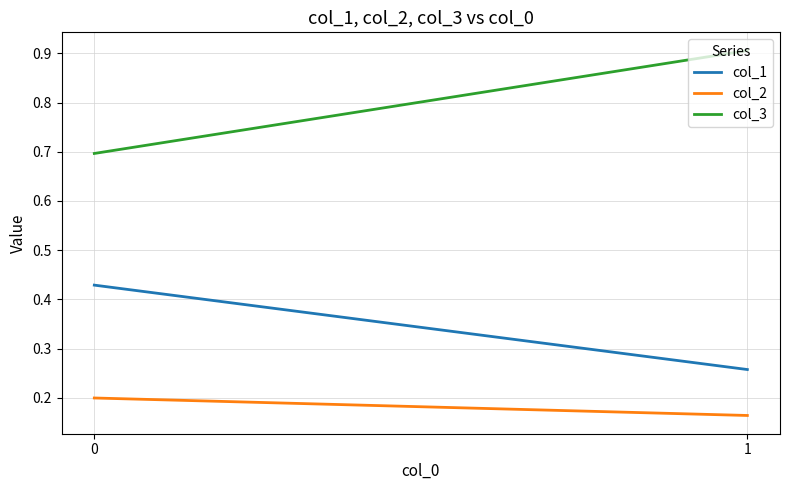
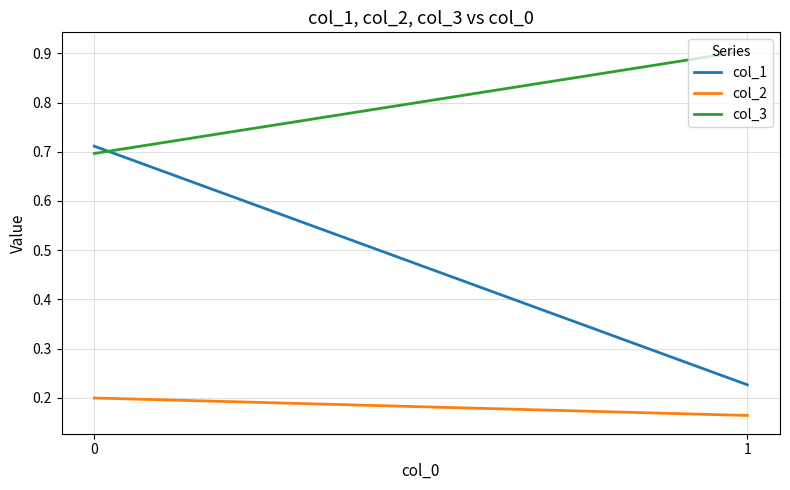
col_1, 0: 0.43 -> 0.71
col_1, 1: 0.26 -> 0.23
